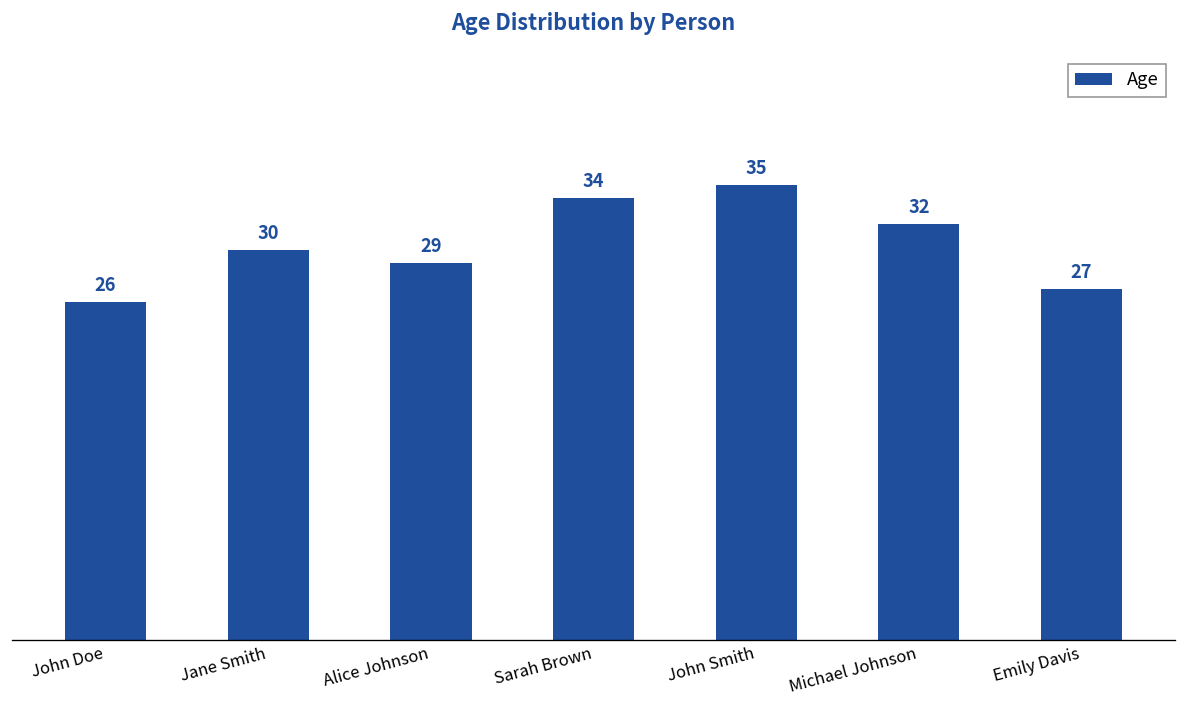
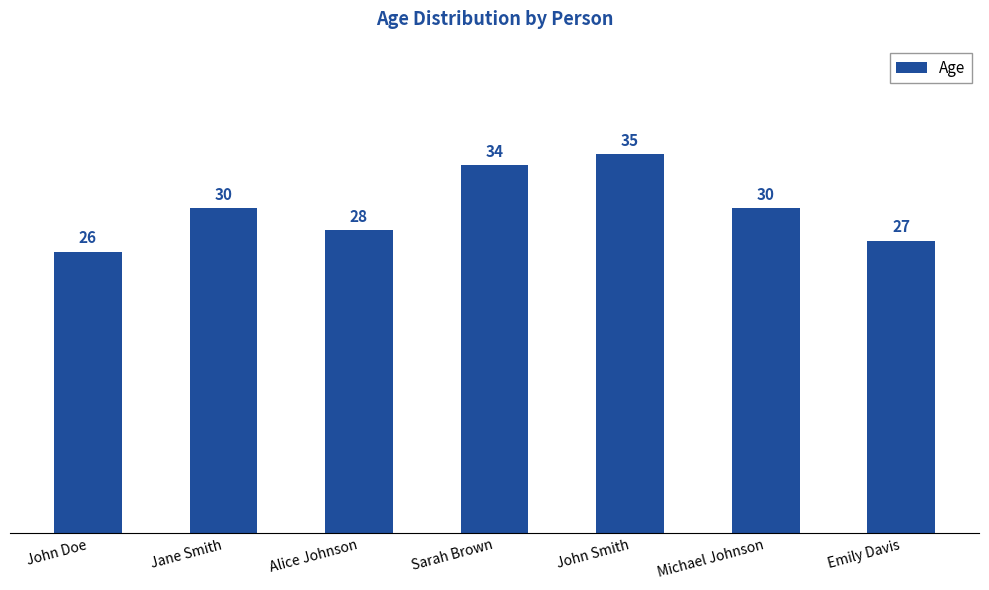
Alice Johnson: 29 -> 28
Michael Johnson: 32 -> 30
